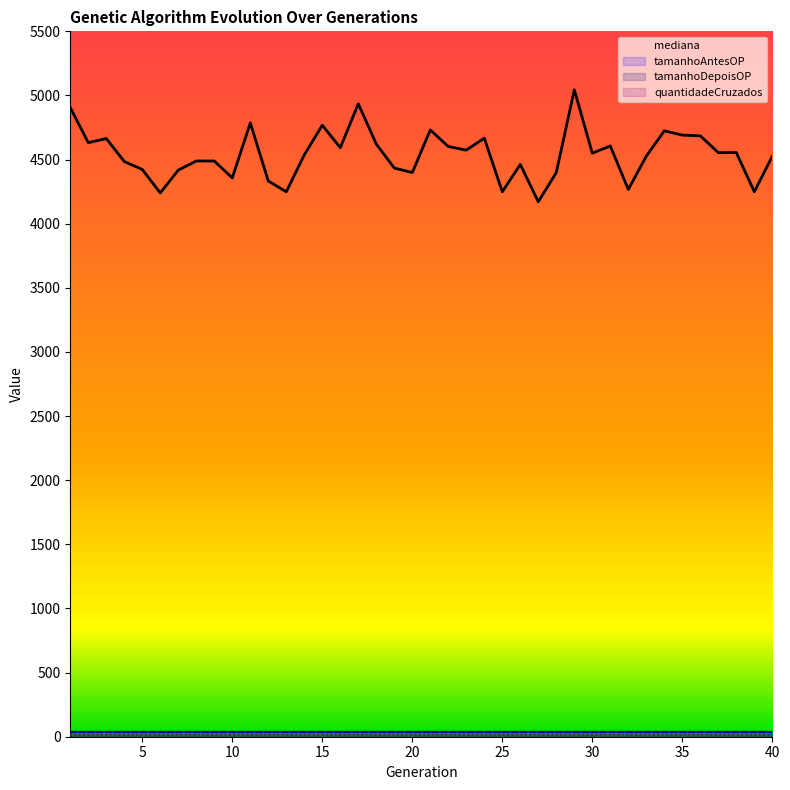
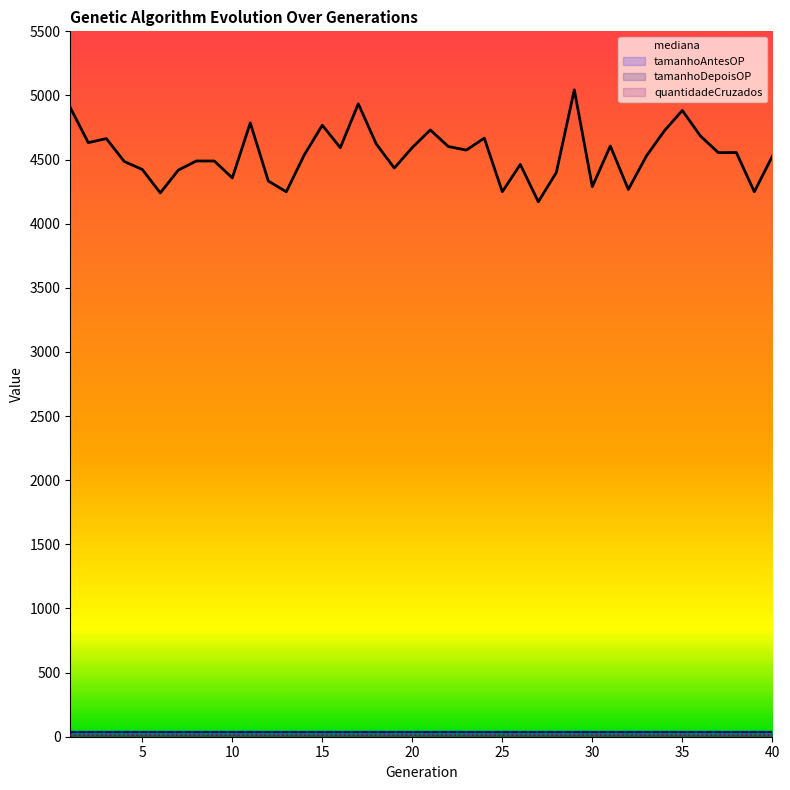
mediana, 20: 4400 -> 4590
mediana, 30: 4550 -> 4290
mediana, 35: 4690 -> 4880
